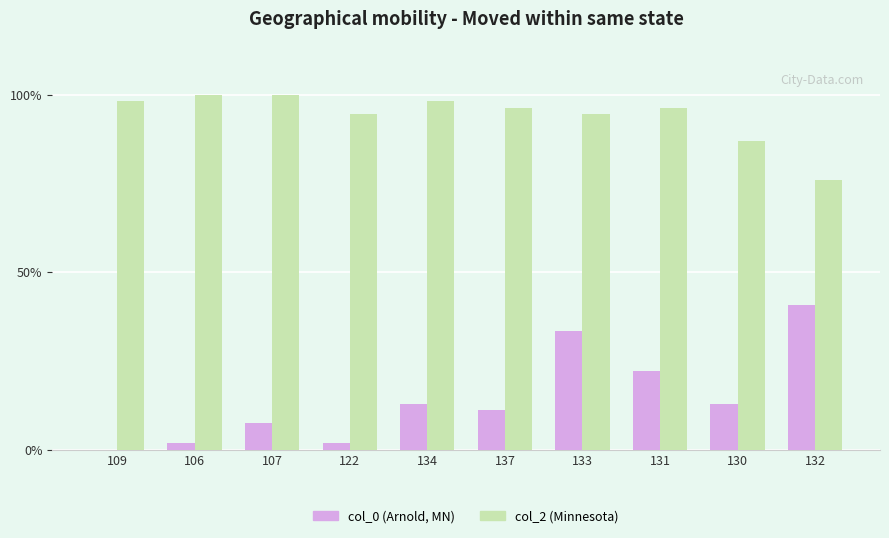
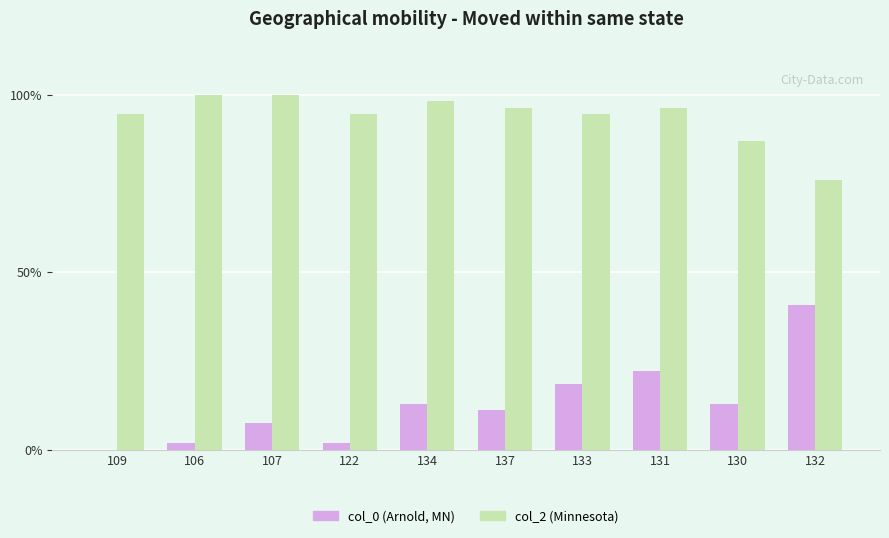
col_2 (Minnesota), 109: 98% -> 94%
col_0 (Arnold, MN), 133: 33% -> 19%
